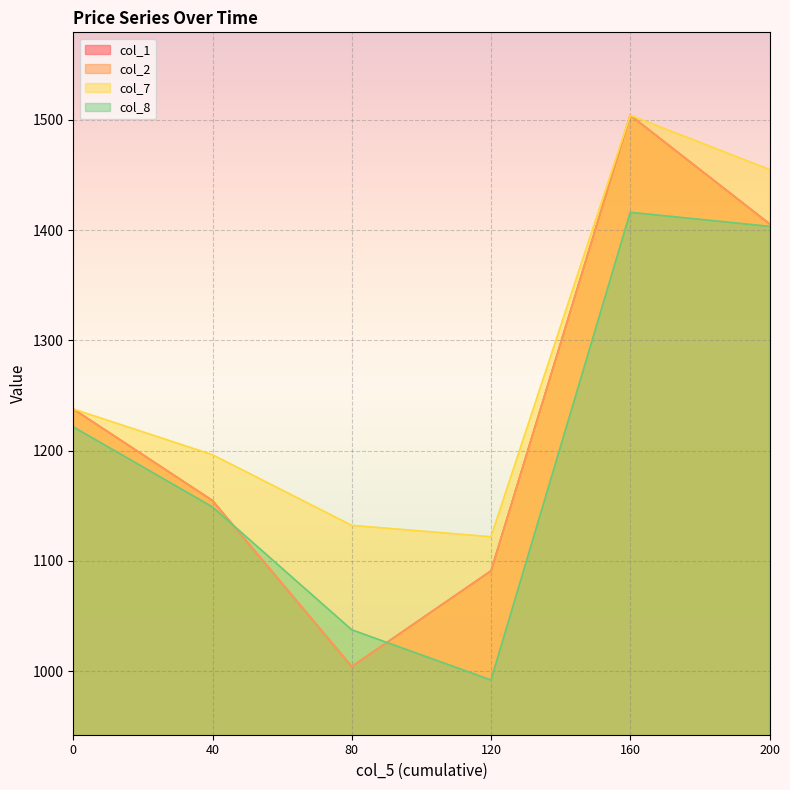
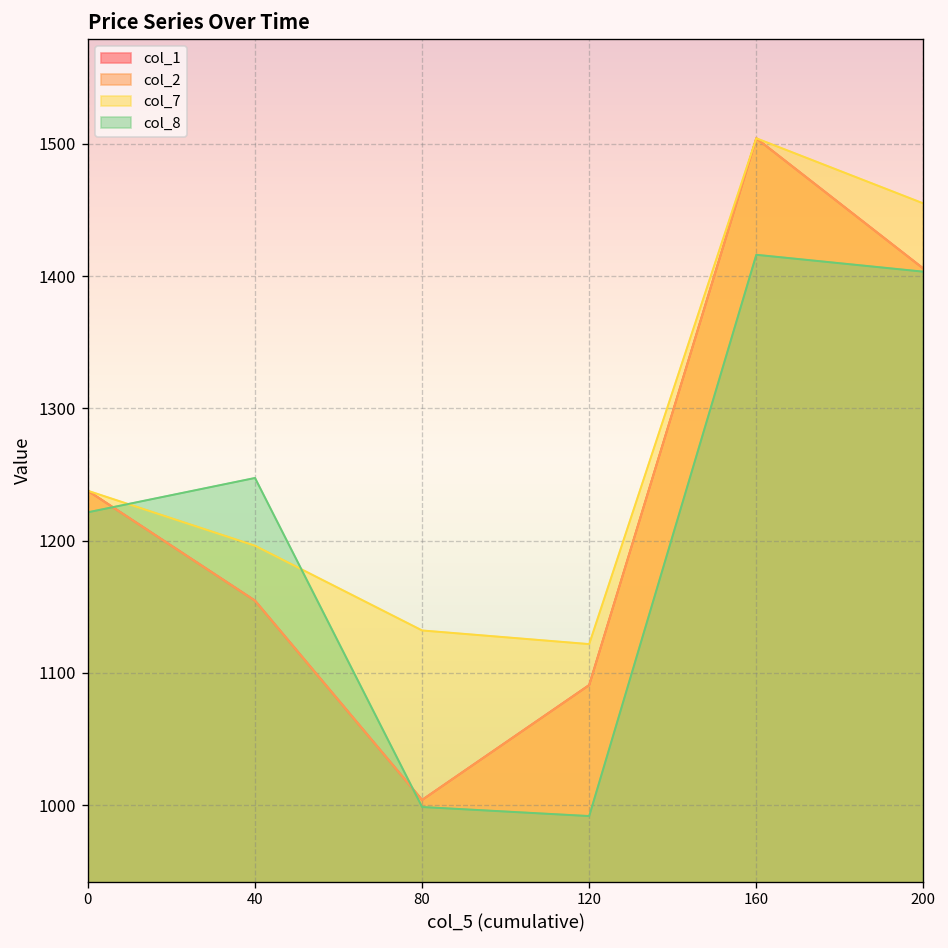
col_8, 40: 1149 -> 1247
col_8, 80: 1037 -> 999
